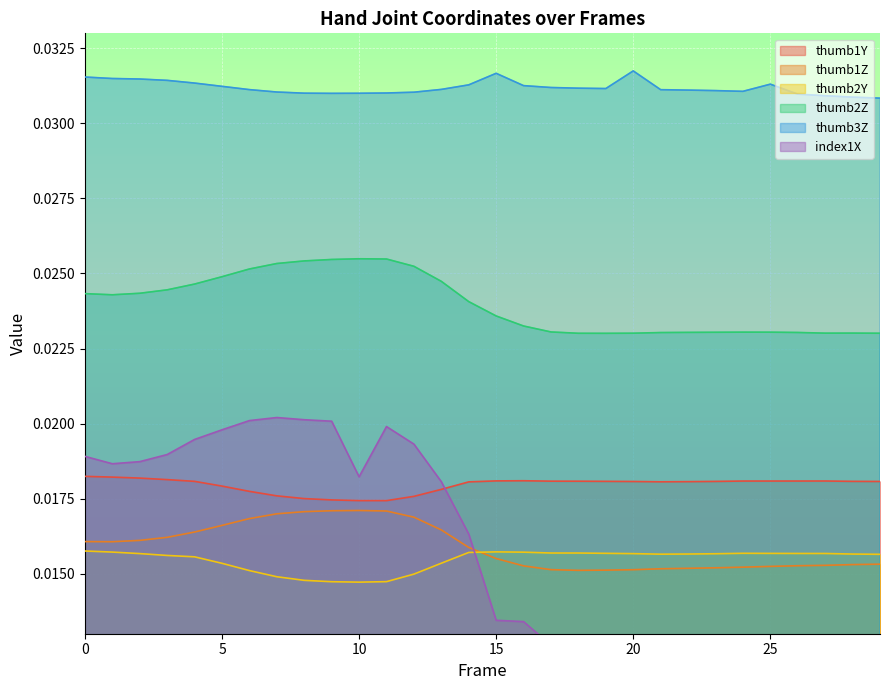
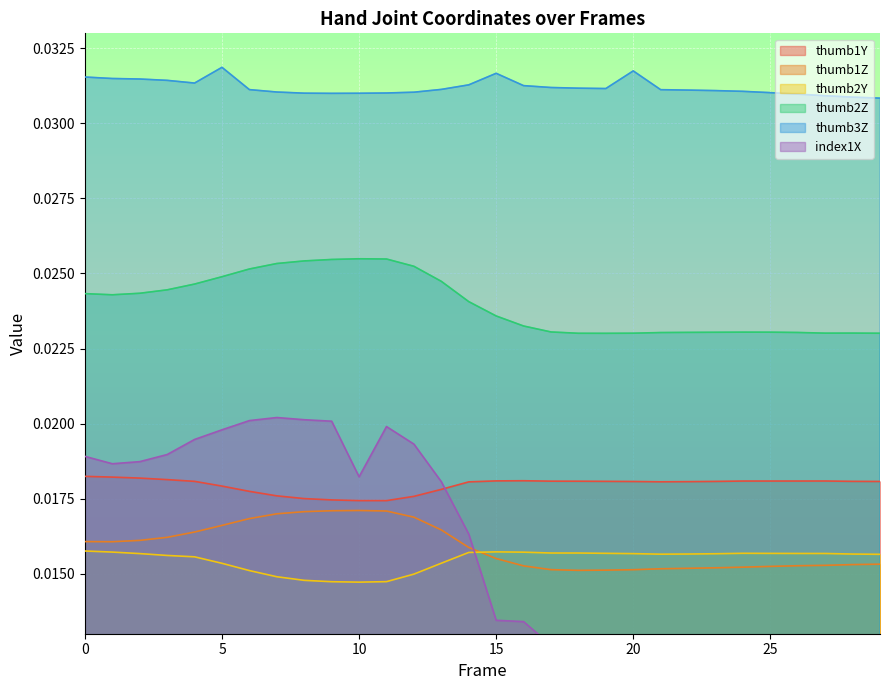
thumb3Z, 5: 0.0312 -> 0.0319
thumb3Z, 25: 0.0313 -> 0.0310
